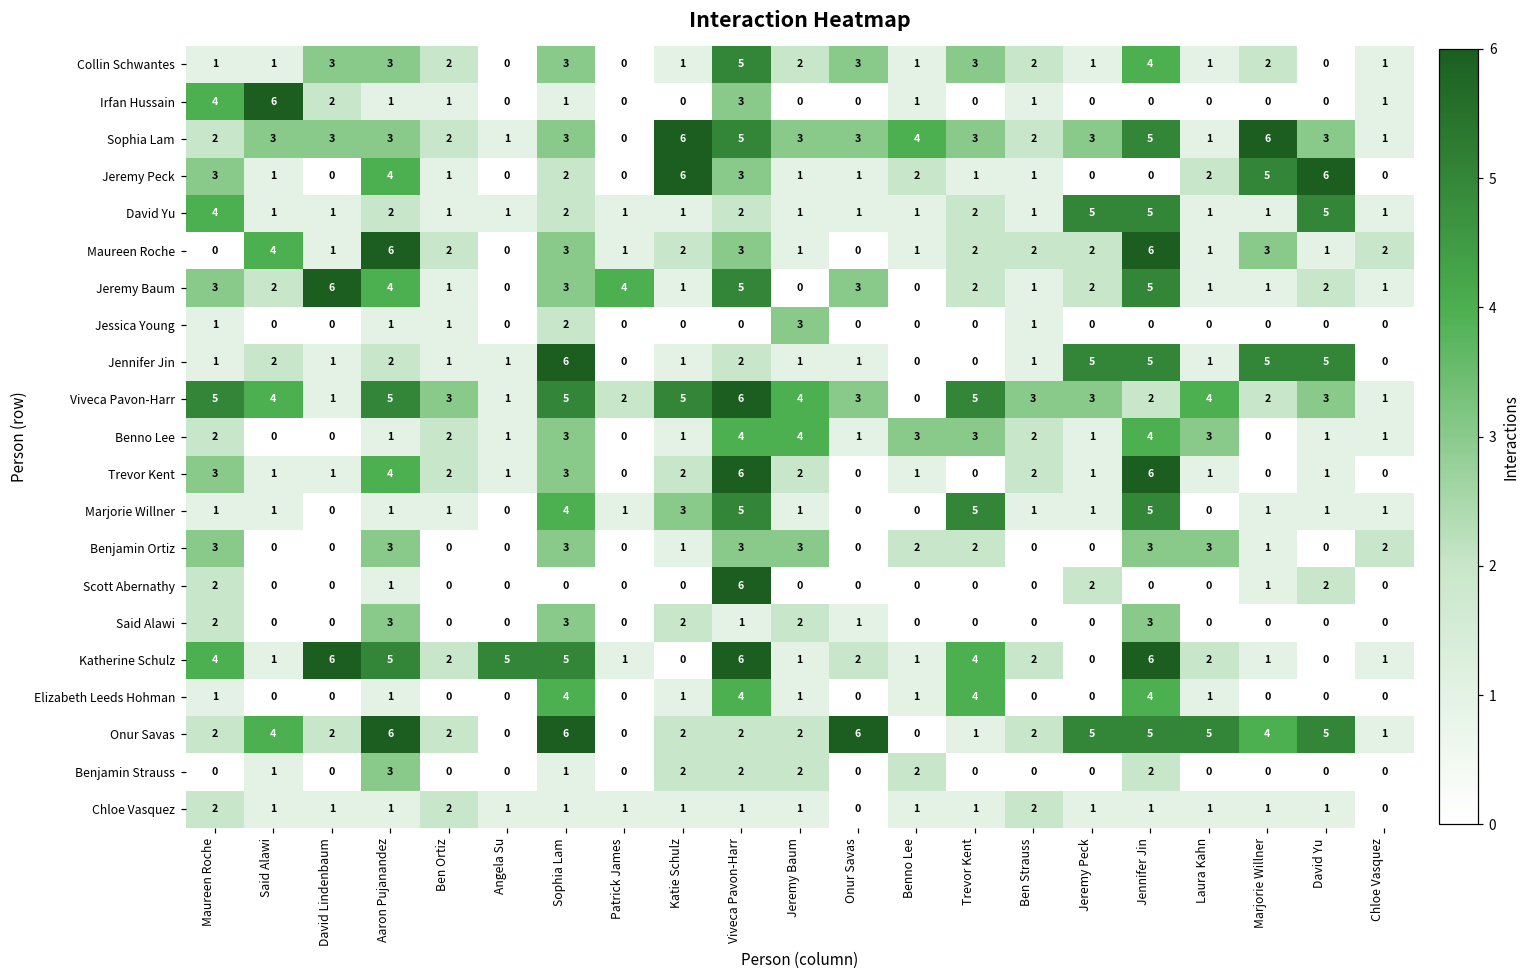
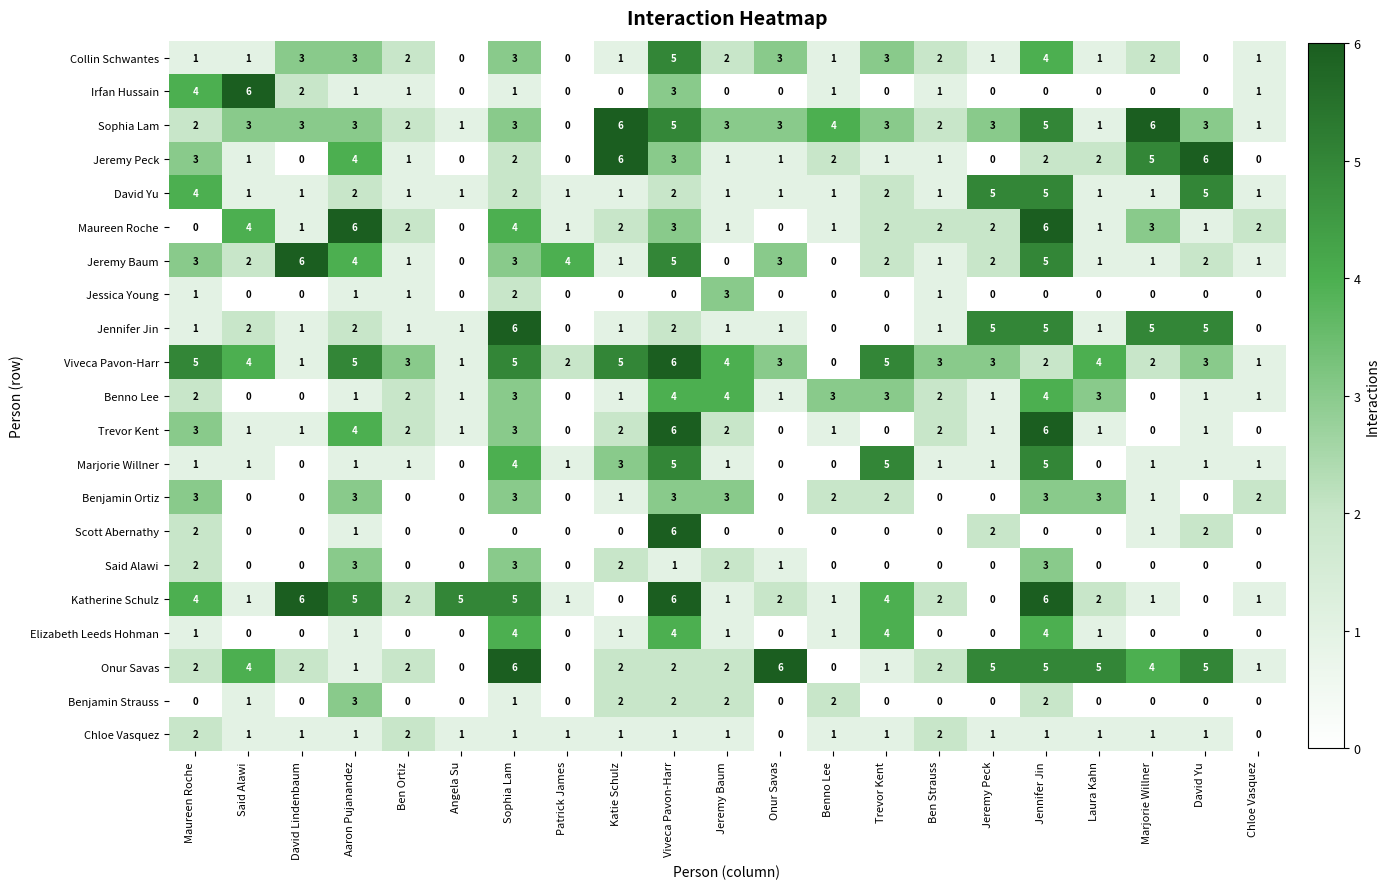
Jeremy Peck, Jennifer Jin: 0 -> 2
Maureen Roche, Sophia Lam: 3 -> 4
Onur Savas, Aaron Pujanandez: 6 -> 1
